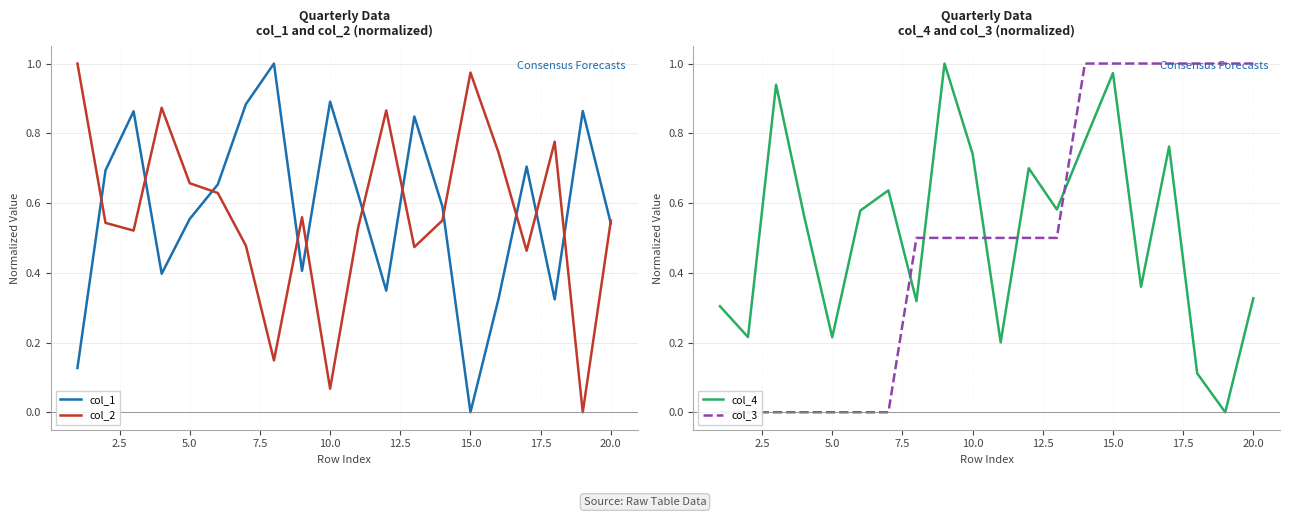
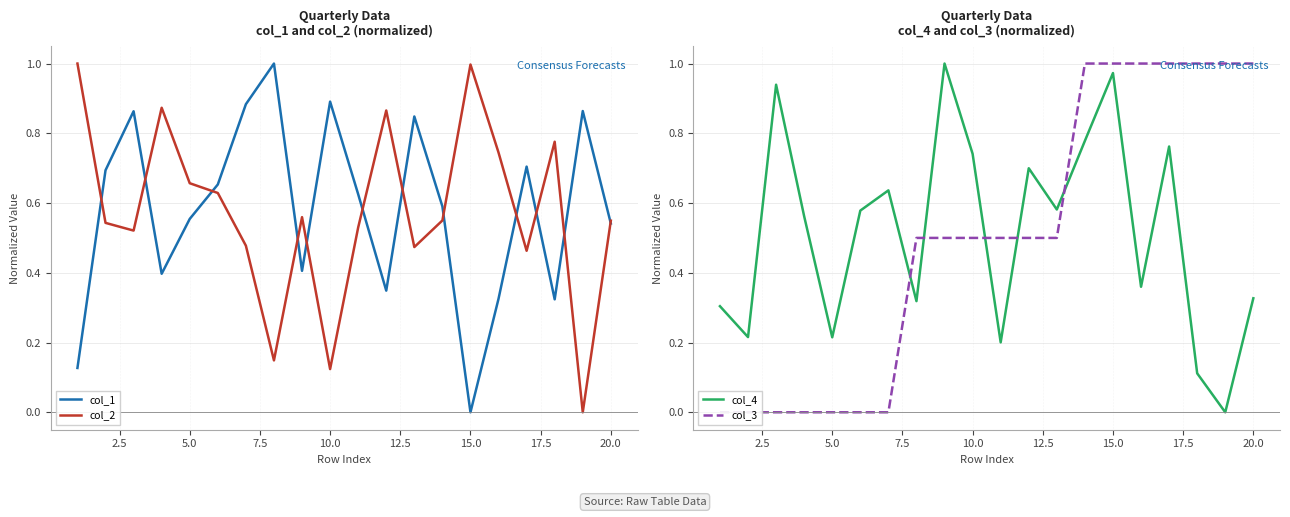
Quarterly Data col_1 and col_2 (normalized), col_2, 10.0: 0.07 -> 0.12
Quarterly Data col_1 and col_2 (normalized), col_2, 15.0: 0.97 -> 1.00
